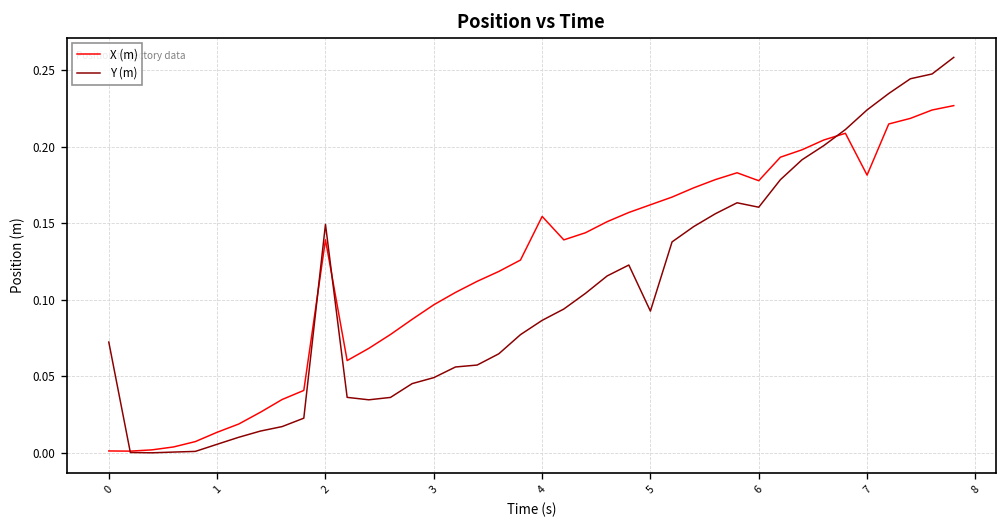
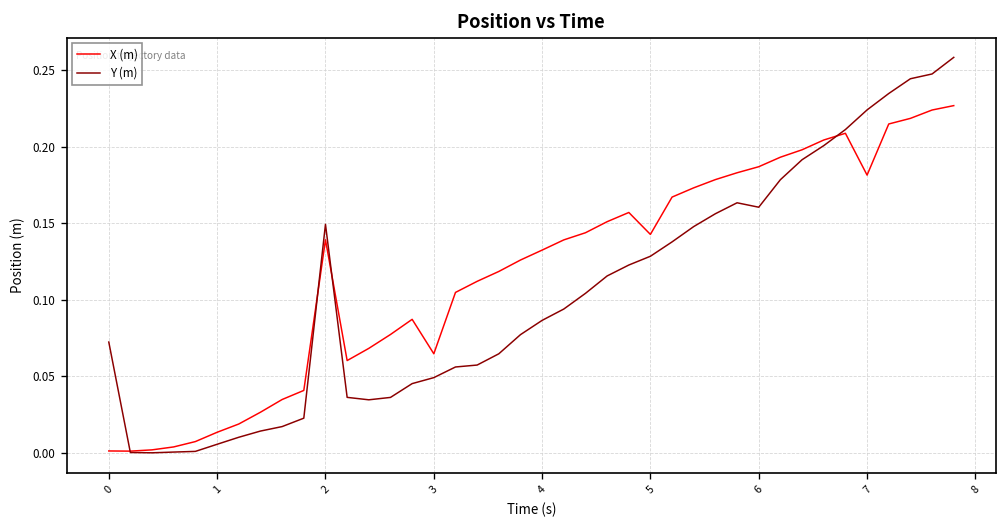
X (m), 3: 0.097 -> 0.065
X (m), 4: 0.154 -> 0.132
X (m), 5: 0.162 -> 0.143
Y (m), 5: 0.092 -> 0.128
X (m), 6: 0.178 -> 0.187
